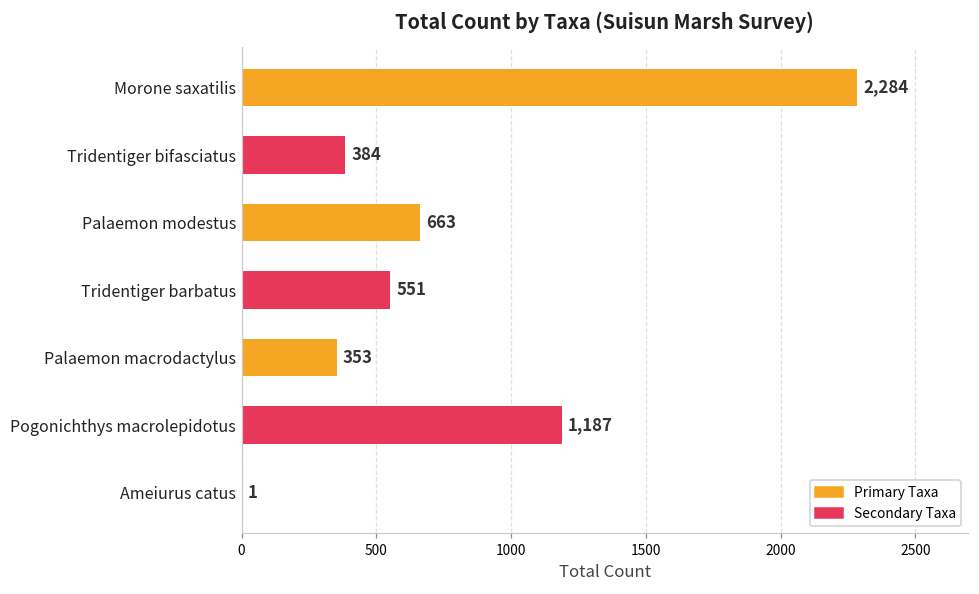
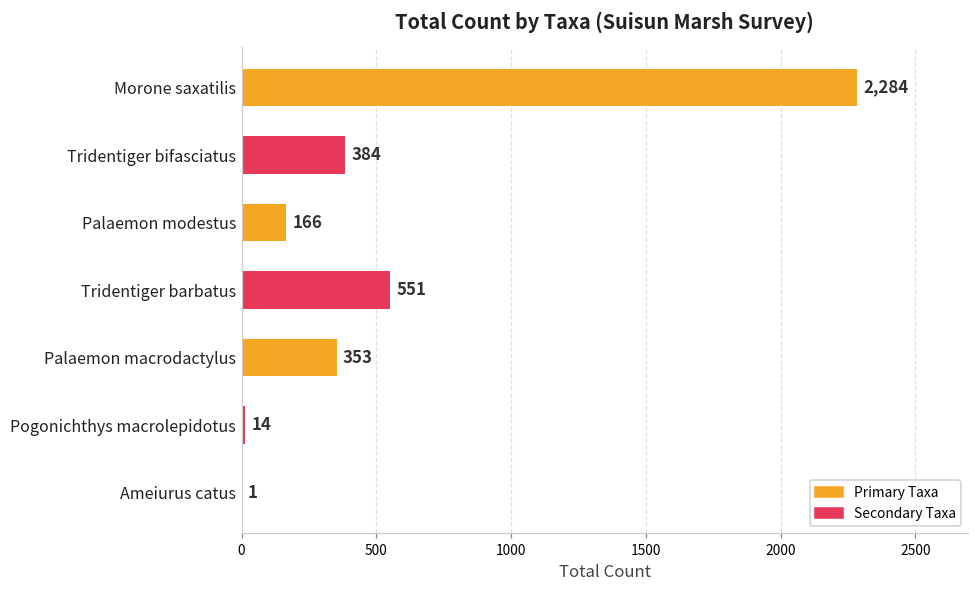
Palaemon modestus: 663 -> 166
Pogonichthys macrolepidotus: 1,187 -> 14
